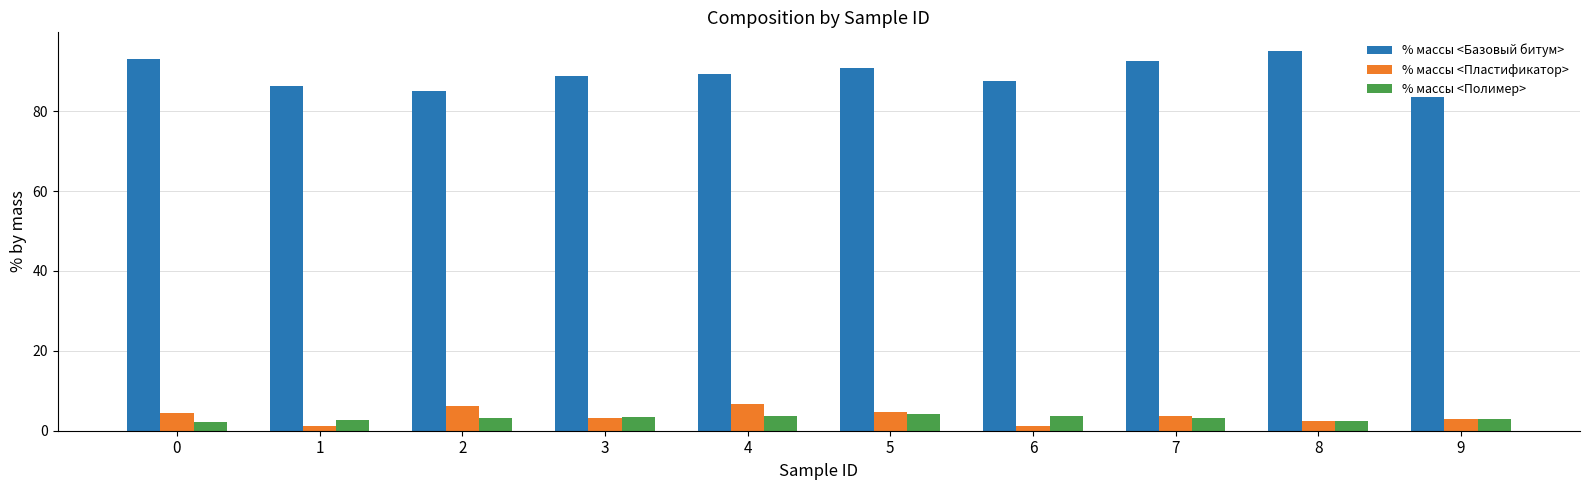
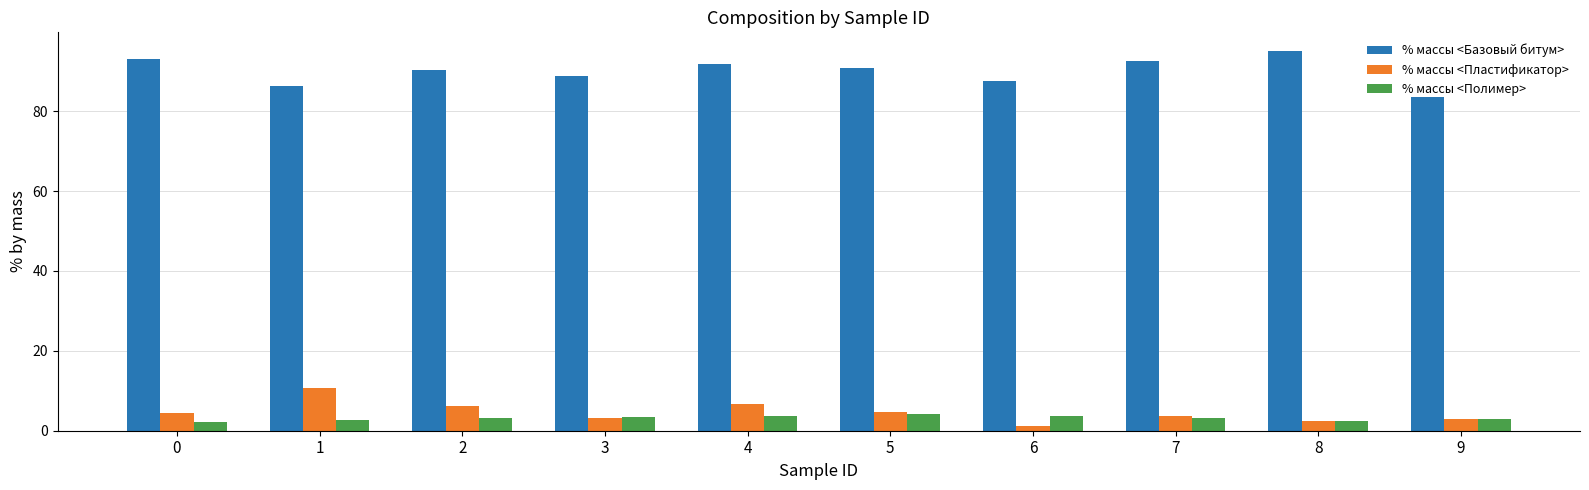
% массы <Пластификатор>, 1: 1 -> 11
% массы <Базовый битум>, 2: 85 -> 90
% массы <Базовый битум>, 4: 89 -> 92
